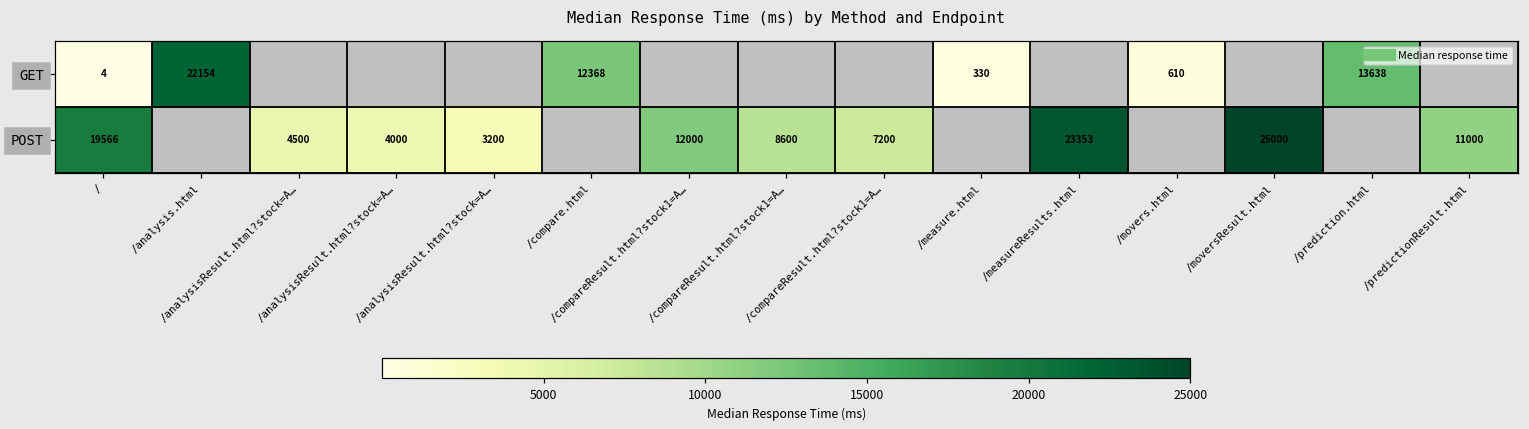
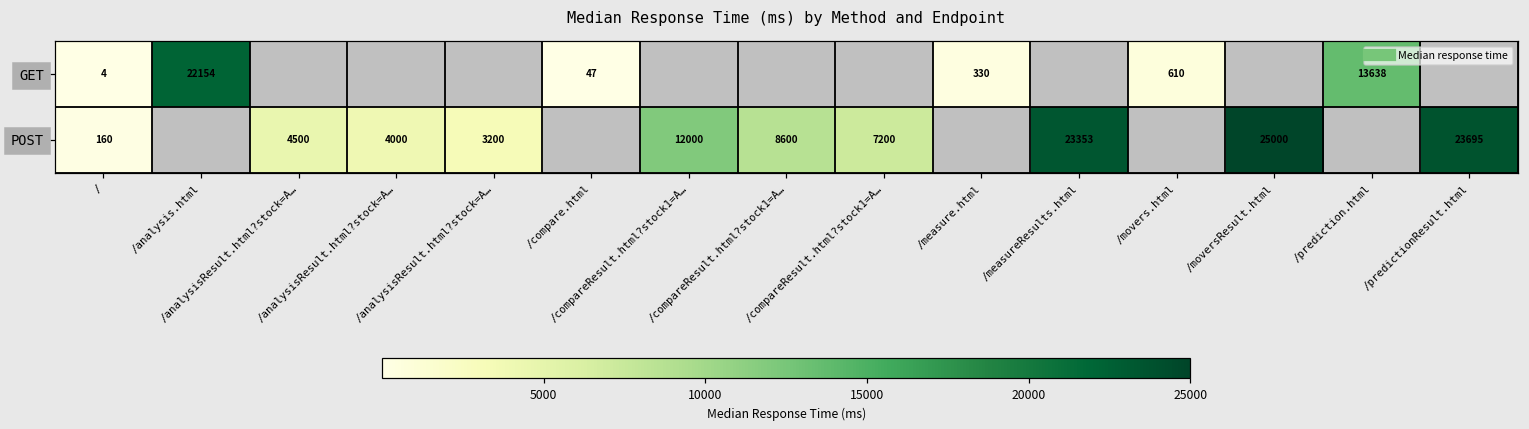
GET, /compare.html: 12368 -> 47
POST, /: 19566 -> 160
POST, /predictionResult.html: 11000 -> 23695
